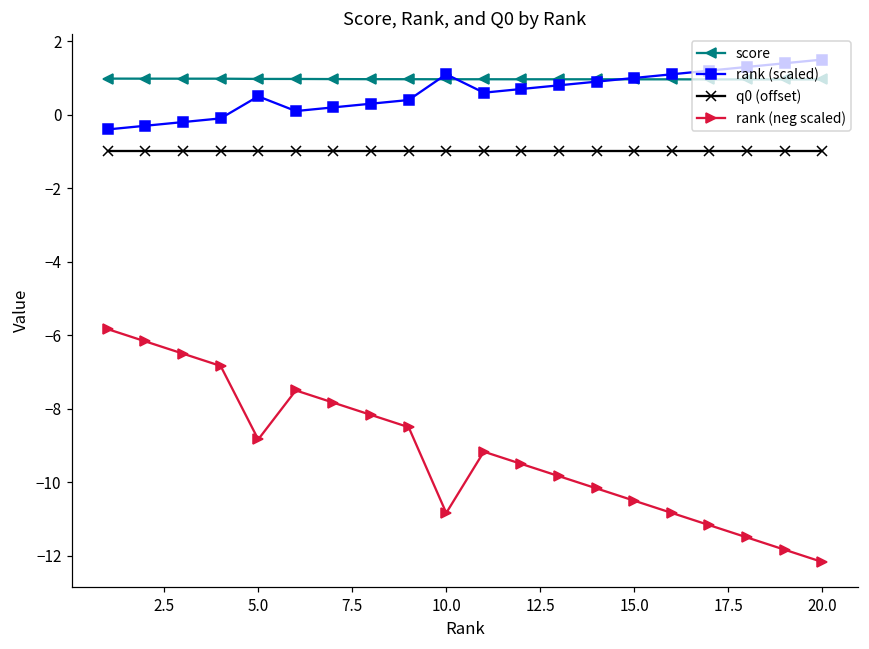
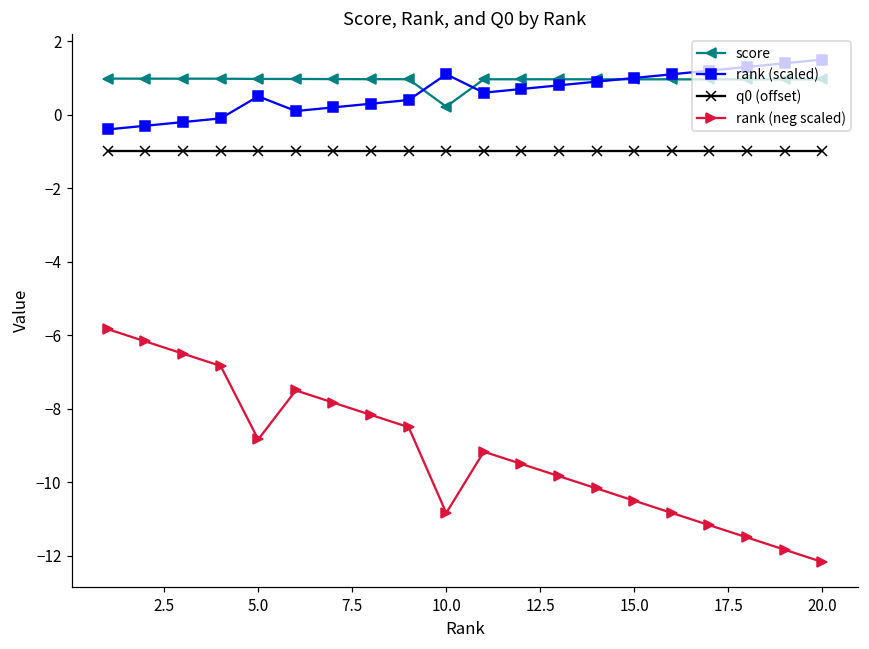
score, 10.0: 1.0 -> 0.2
